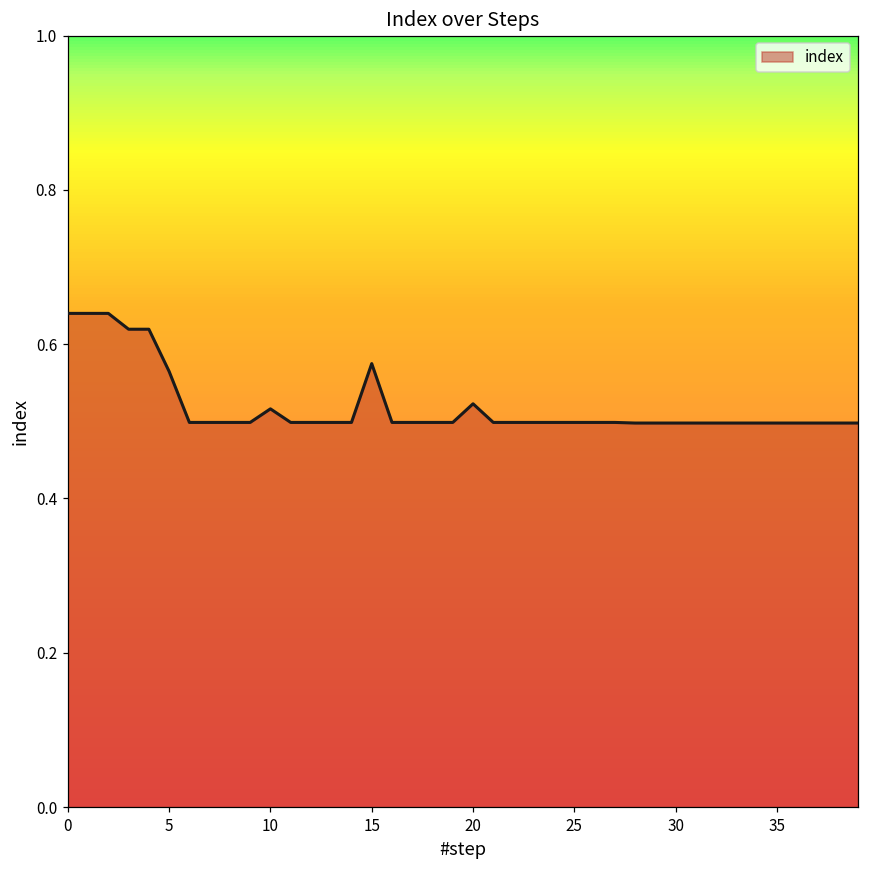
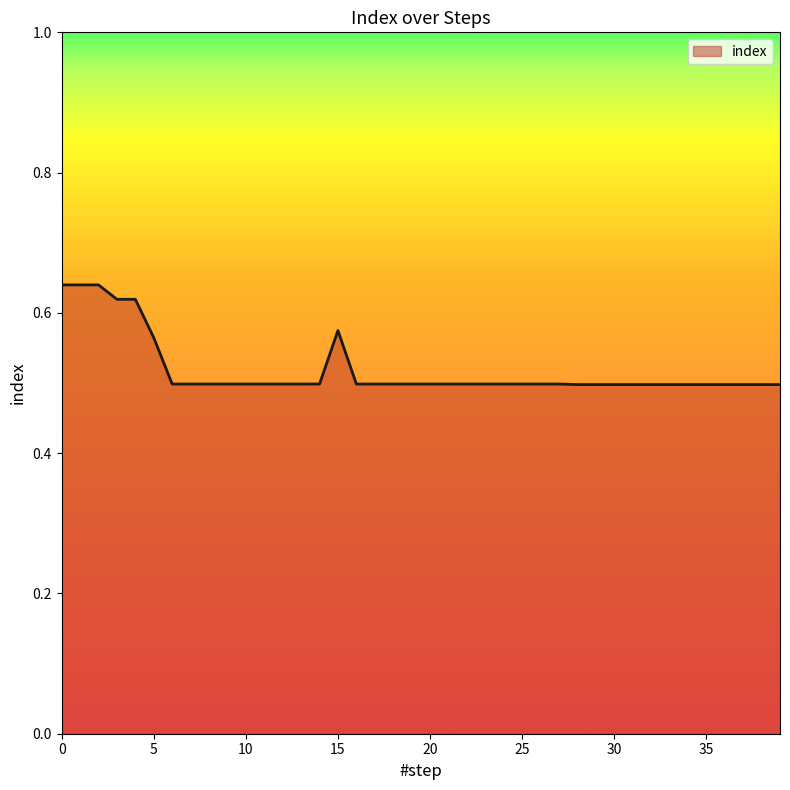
10: 0.52 -> 0.50
20: 0.52 -> 0.50
